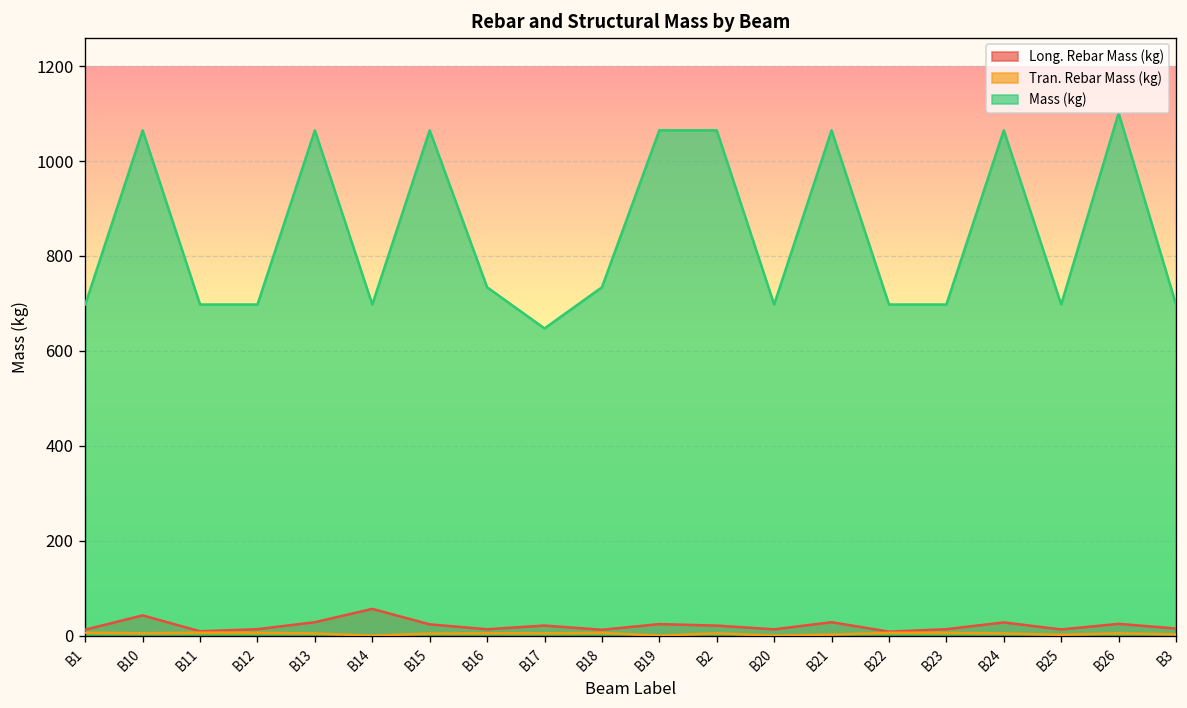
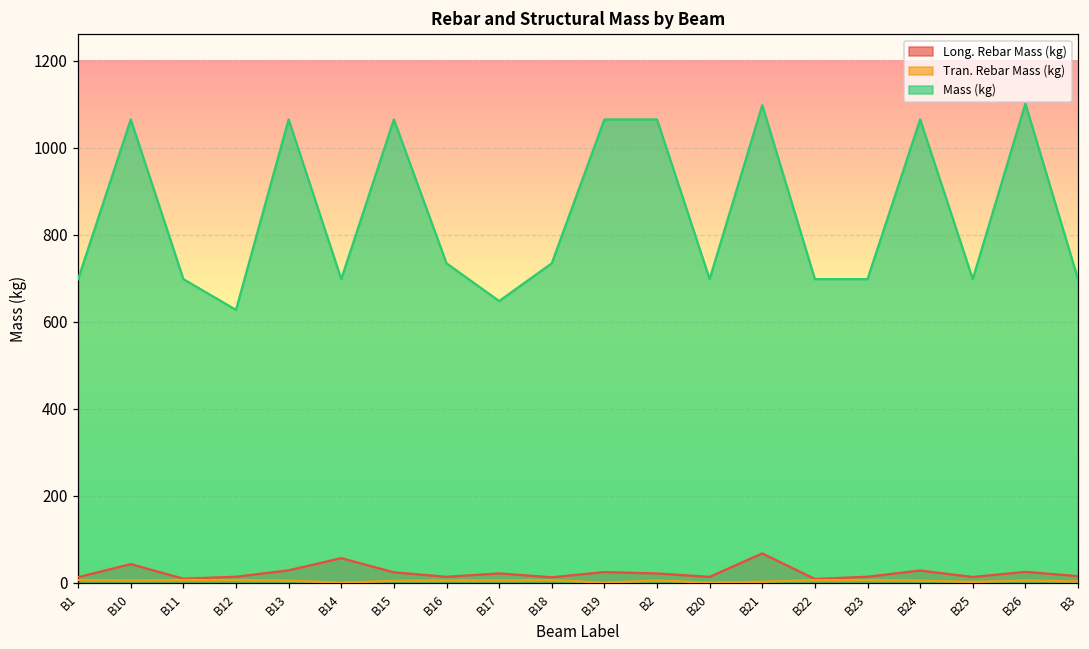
Mass (kg), B12: 700 -> 630
Long. Rebar Mass (kg), B21: 30 -> 70
Mass (kg), B21: 1060 -> 1100
